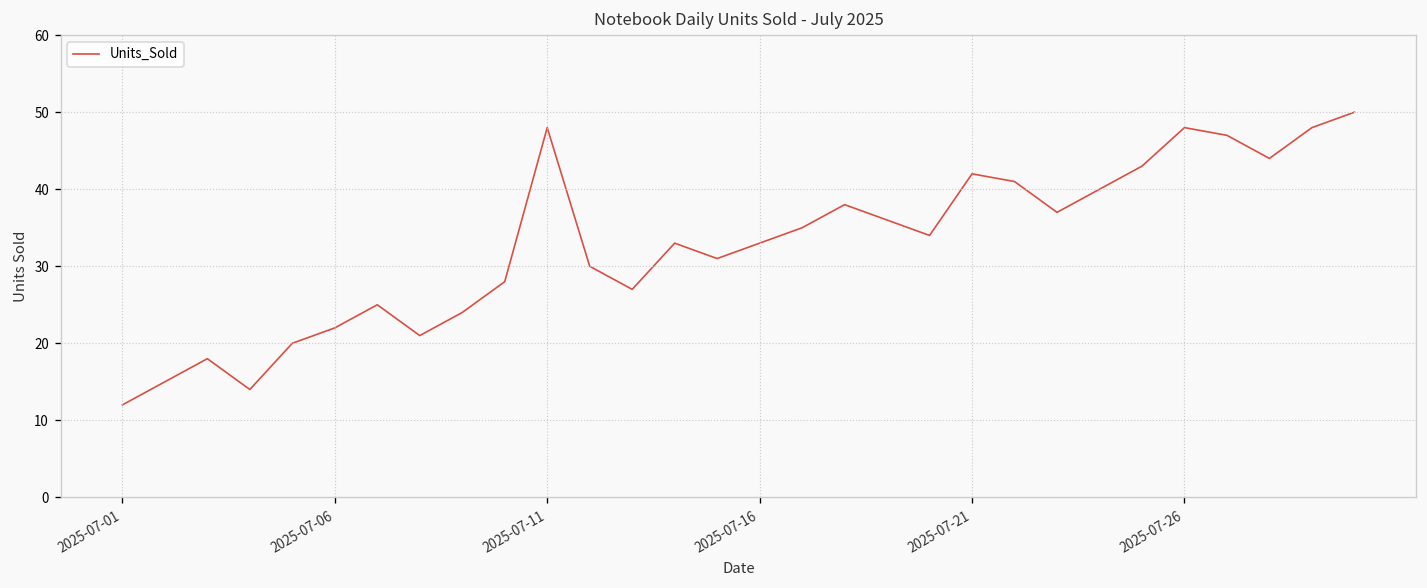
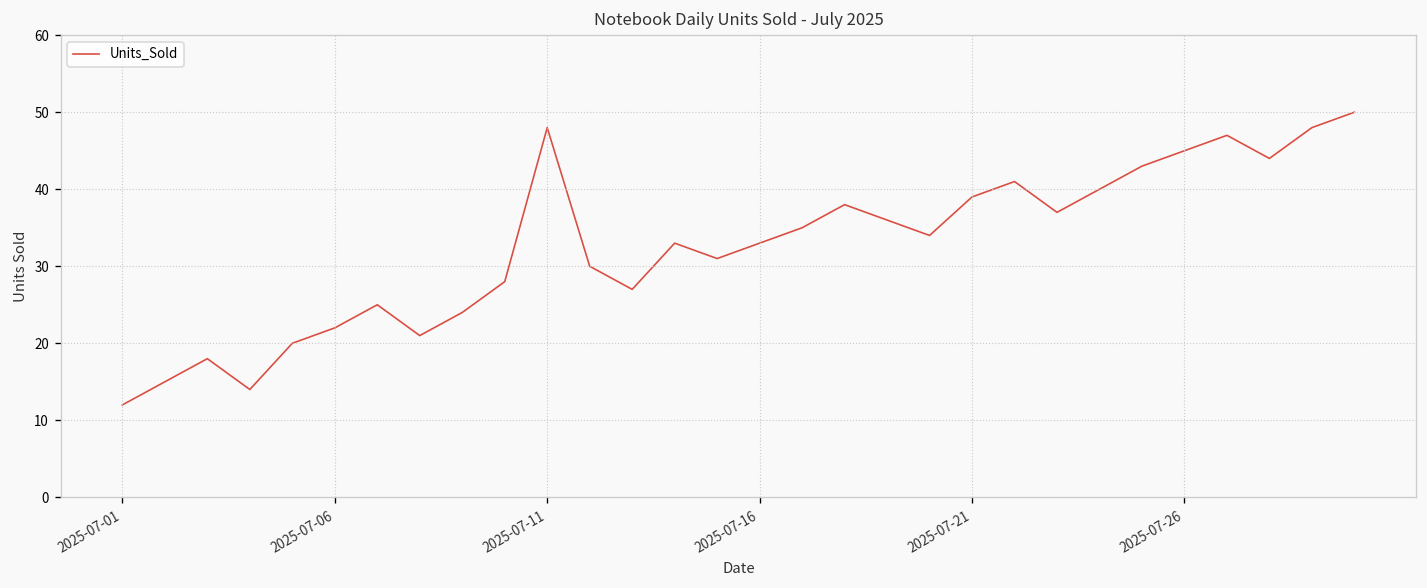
2025-07-21: 42 -> 39
2025-07-26: 48 -> 45
